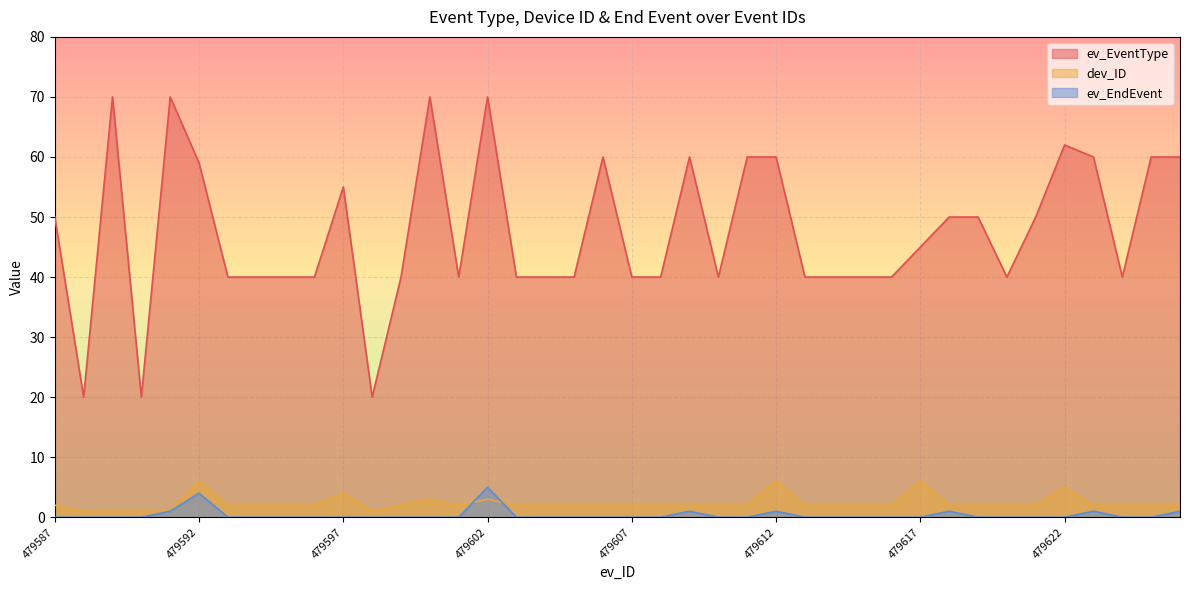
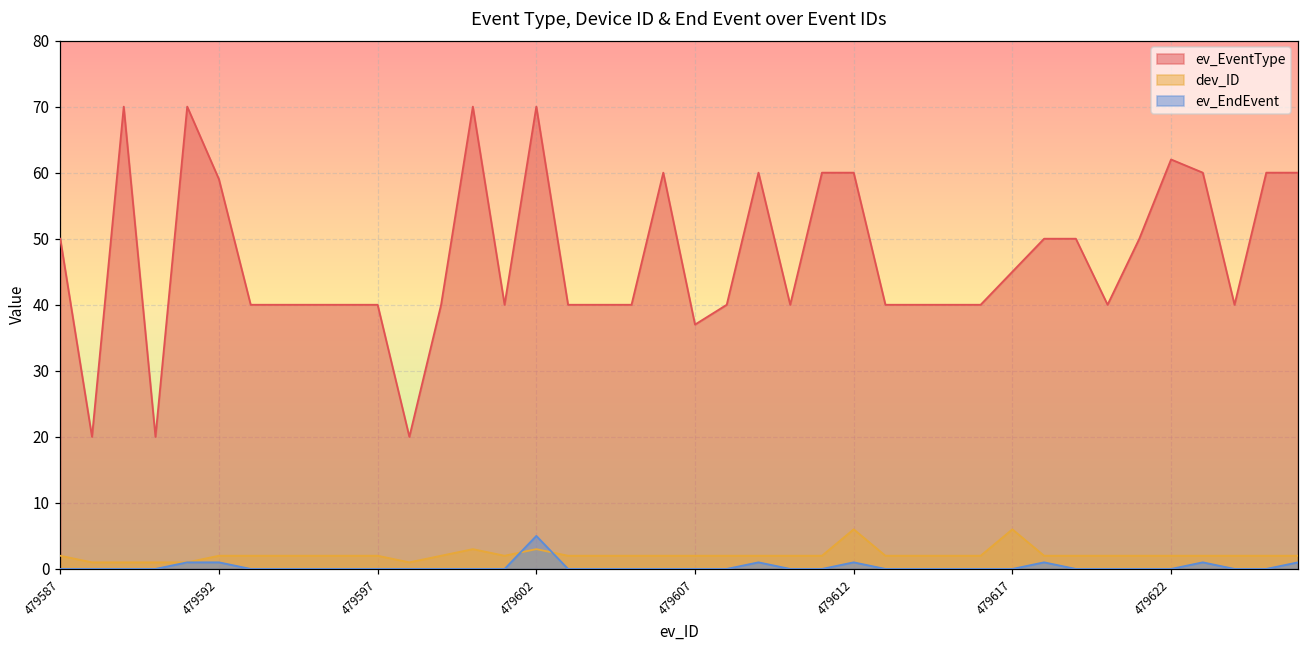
dev_ID, 479592: 6 -> 2
ev_EndEvent, 479592: 4 -> 1
ev_EventType, 479597: 55 -> 40
dev_ID, 479597: 4 -> 2
ev_EventType, 479607: 40 -> 37
dev_ID, 479622: 5 -> 2
